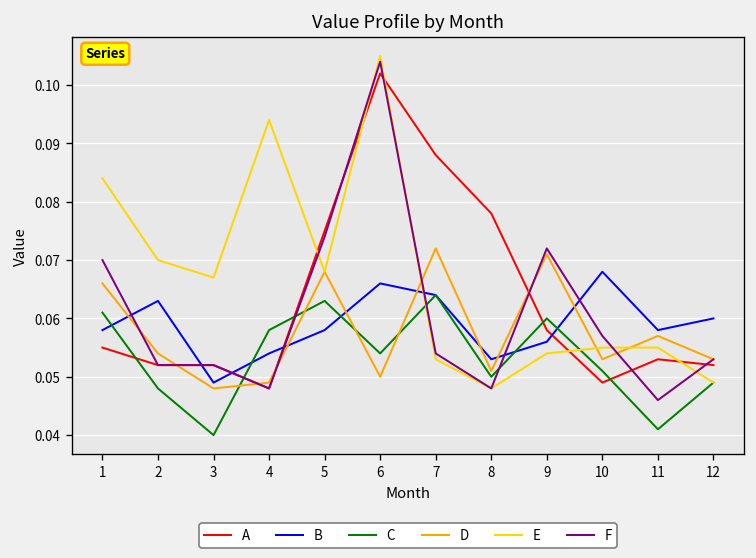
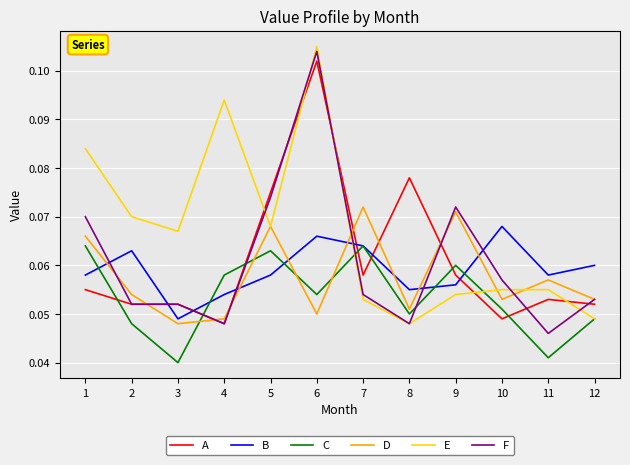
C, 1: 0.061 -> 0.064
A, 7: 0.088 -> 0.058
B, 8: 0.053 -> 0.055
